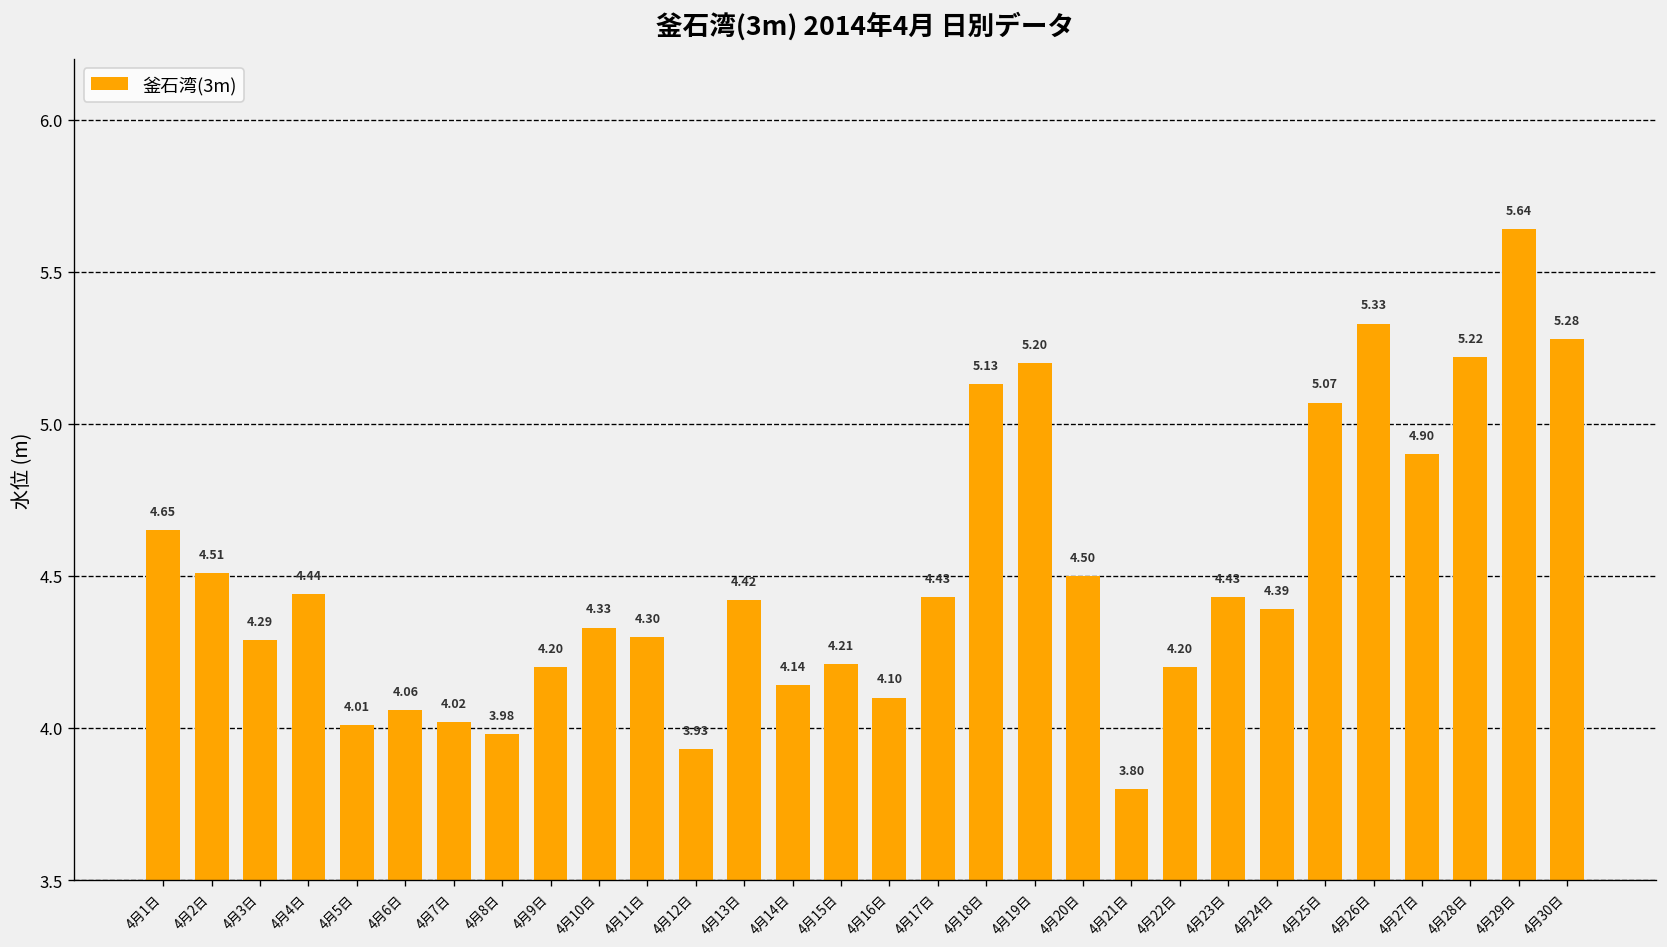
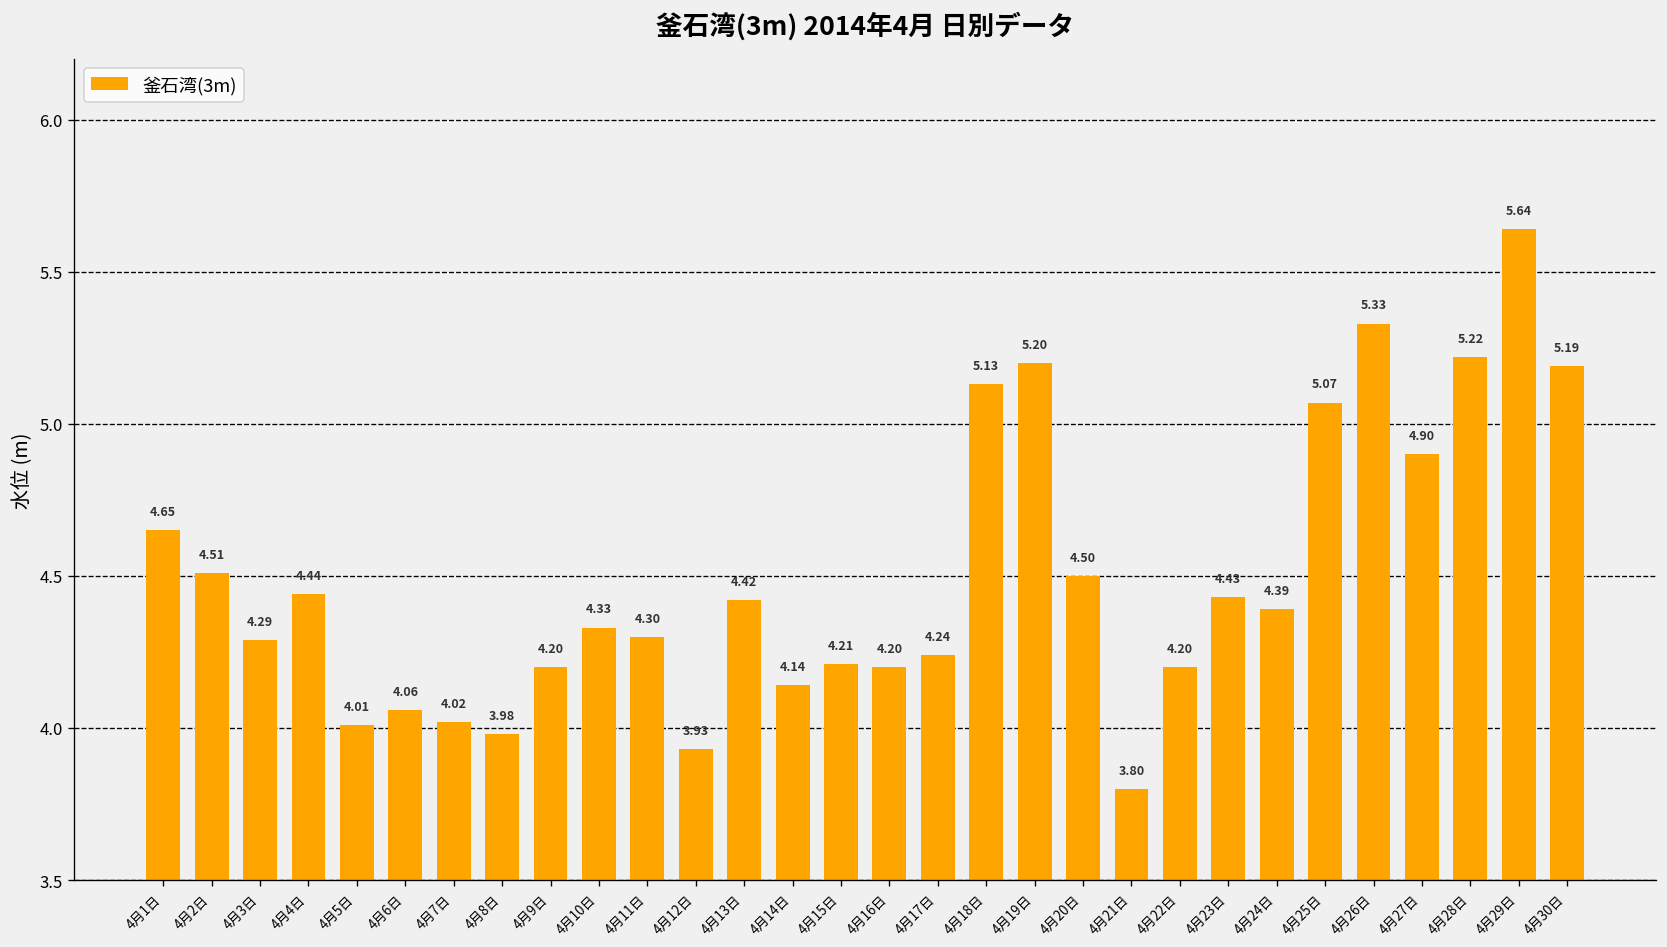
4月16日: 4.10 -> 4.20
4月17日: 4.43 -> 4.24
4月30日: 5.28 -> 5.19
